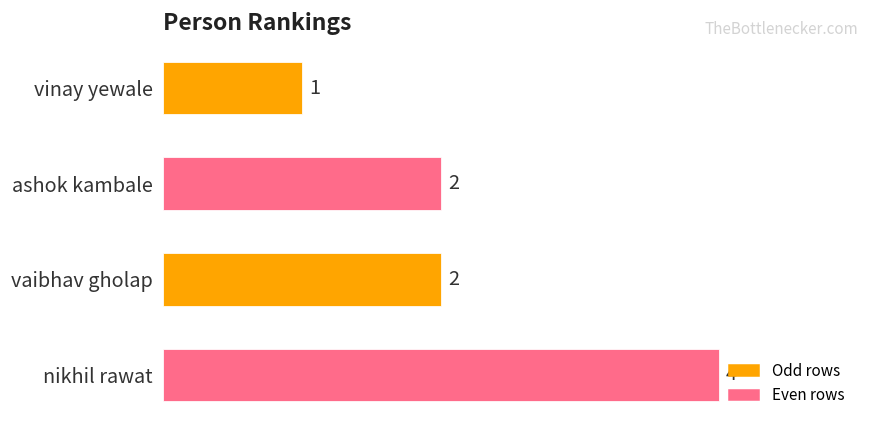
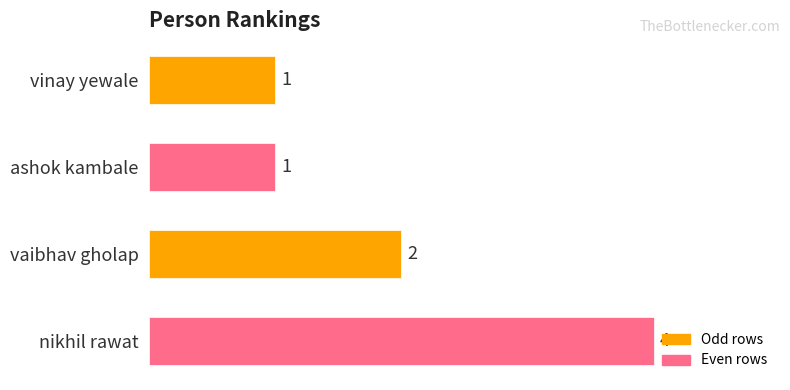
ashok kambale: 2 -> 1
